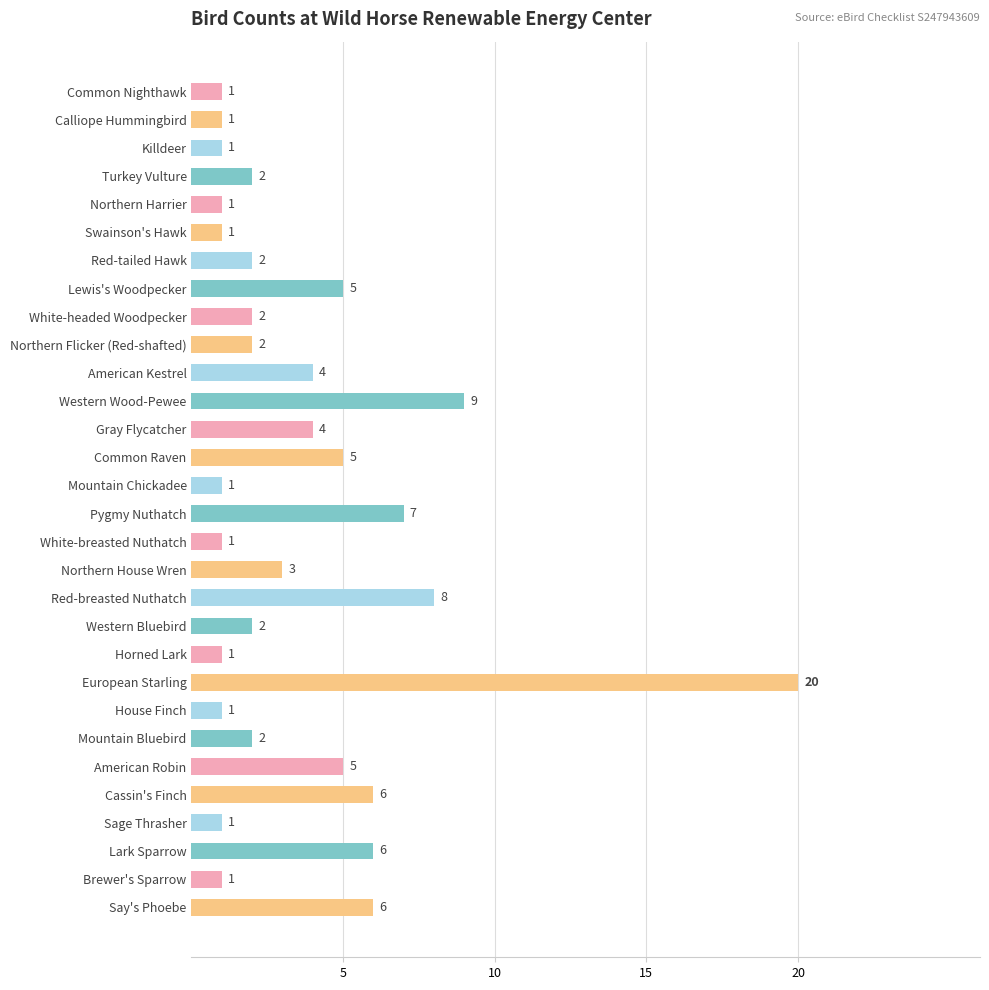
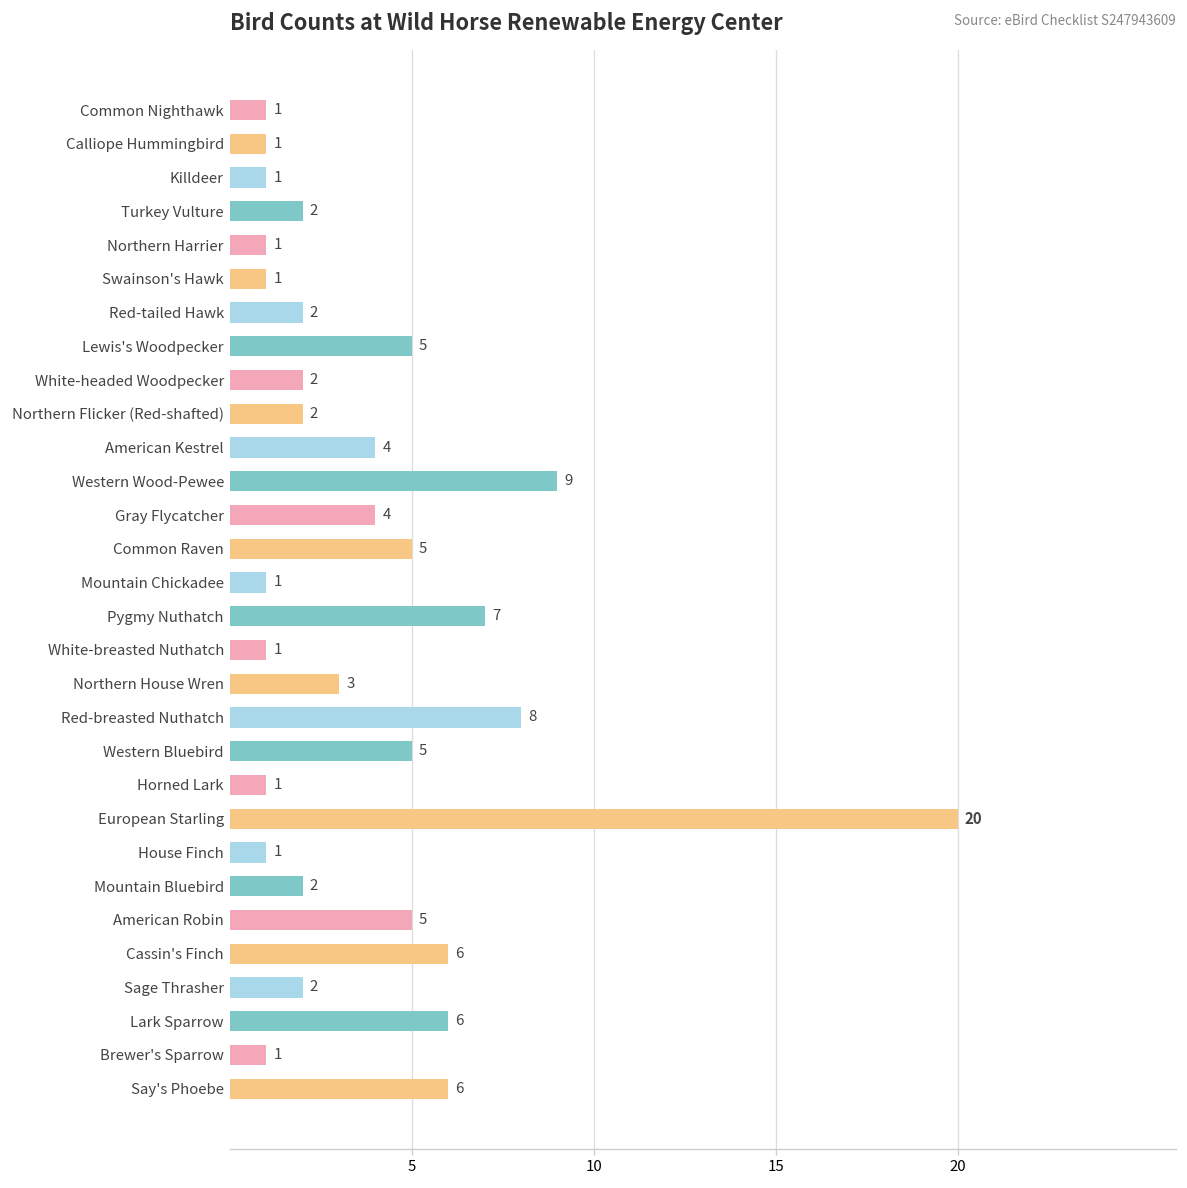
Western Bluebird: 2 -> 5
Sage Thrasher: 1 -> 2
